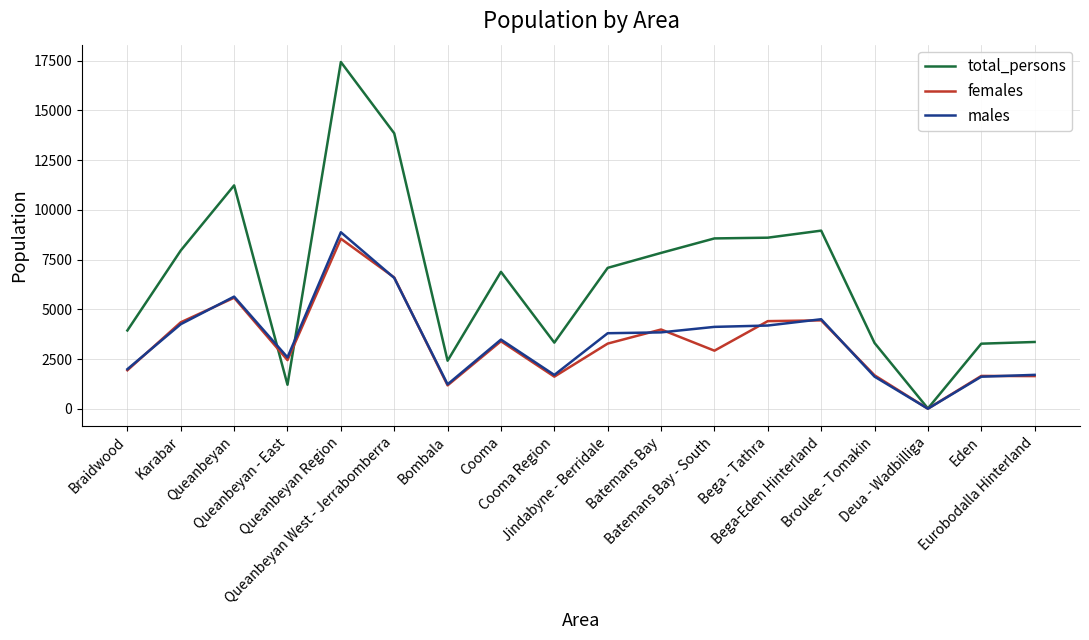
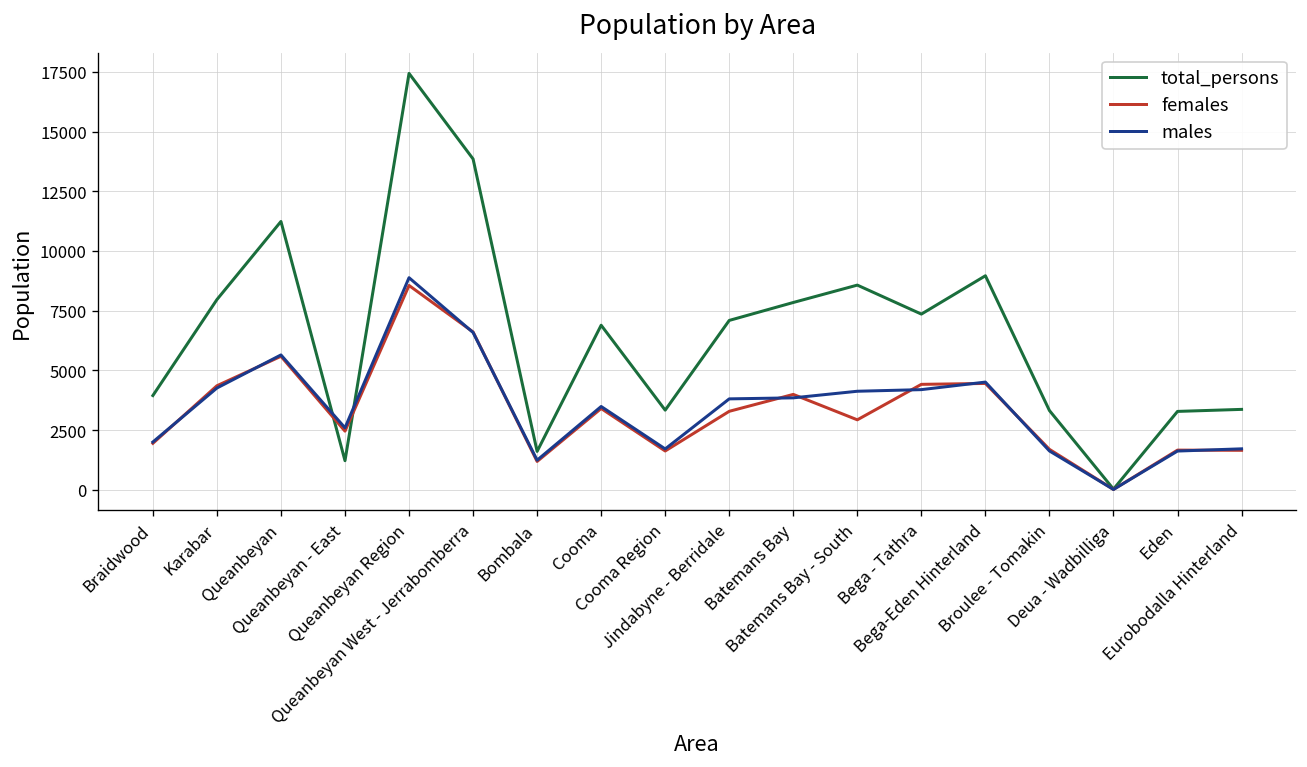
total_persons, Bombala: 2400 -> 1600
total_persons, Bega - Tathra: 8600 -> 7400
